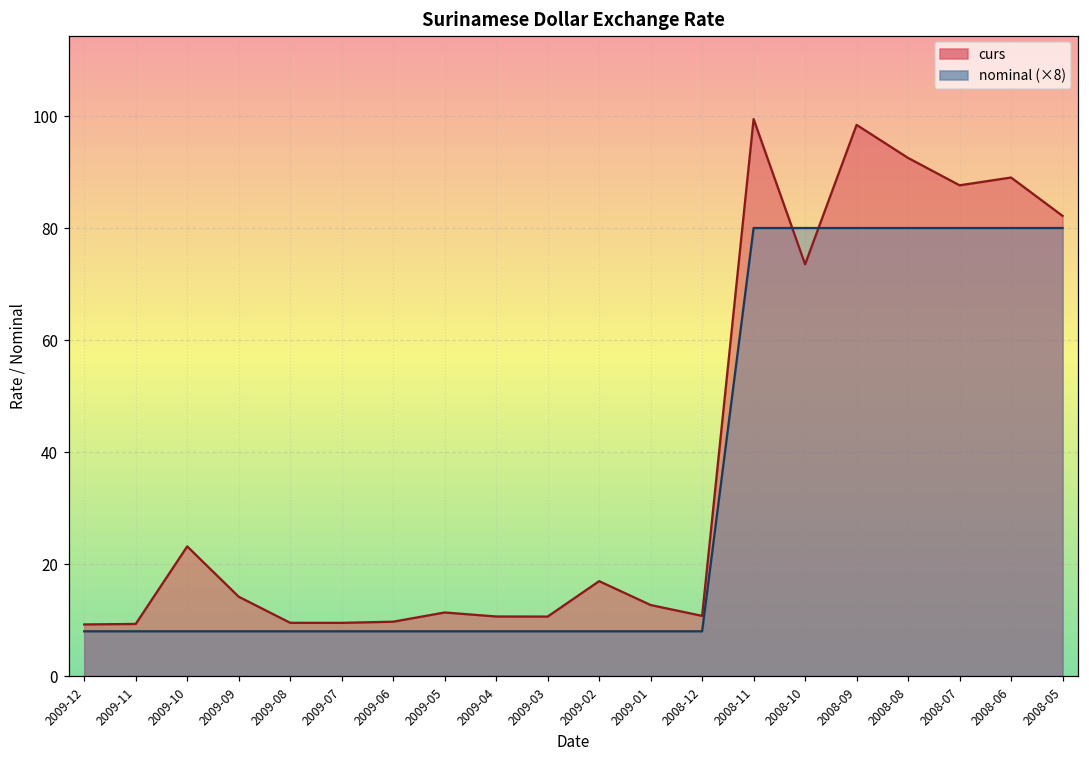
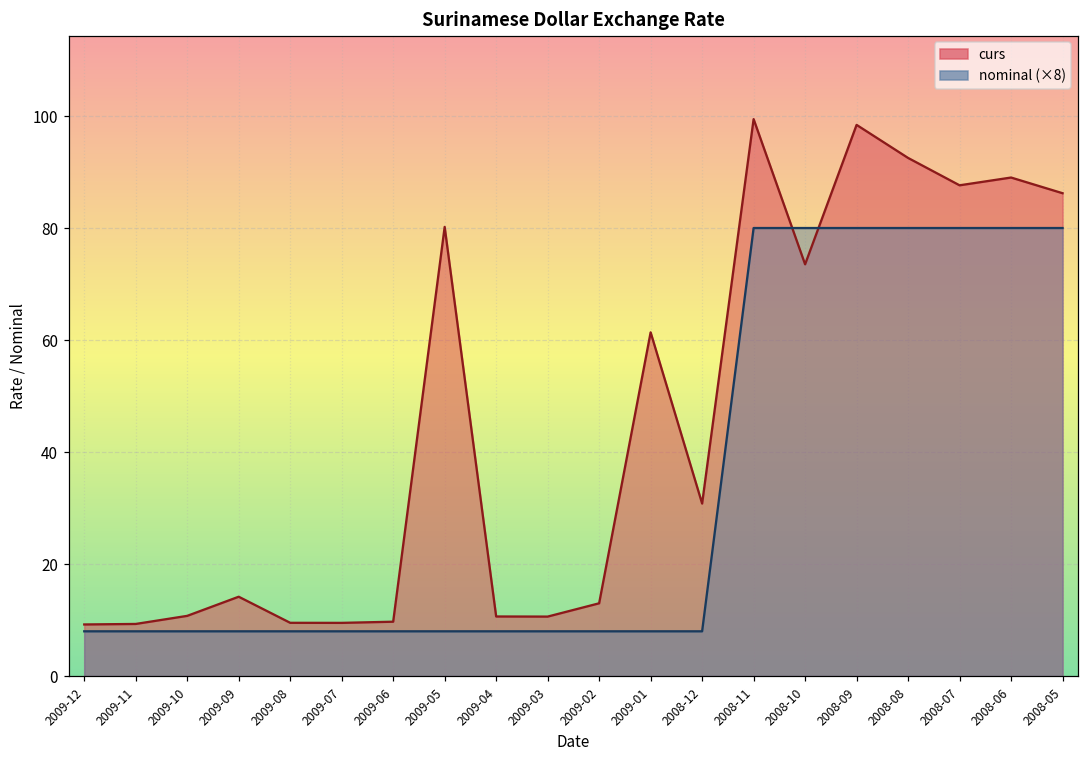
curs, 2009-10: 23 -> 11
curs, 2009-05: 11 -> 80
curs, 2009-02: 17 -> 13
curs, 2009-01: 13 -> 61
curs, 2008-12: 11 -> 31
curs, 2008-05: 82 -> 86
